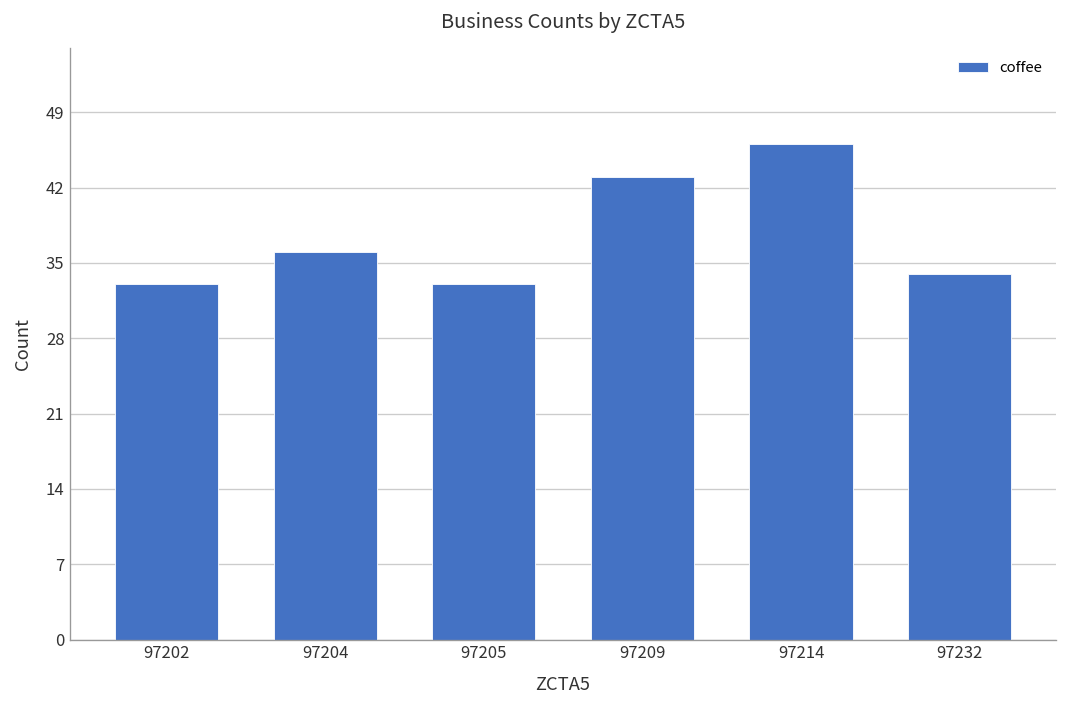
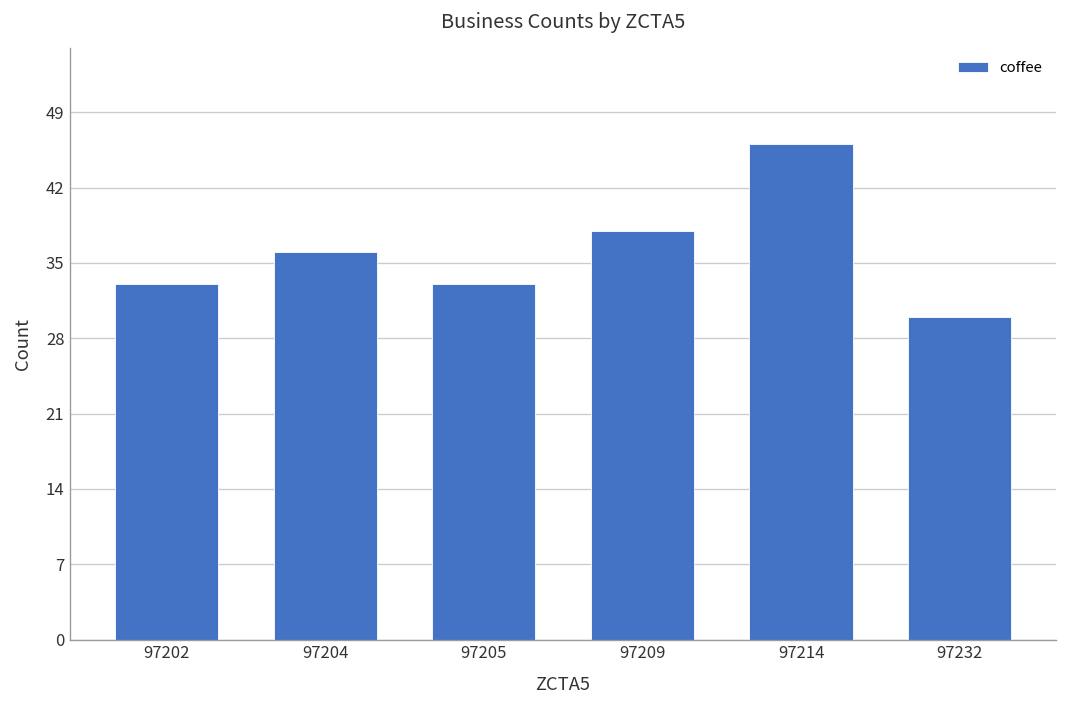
97209: 43 -> 38
97232: 34 -> 30
